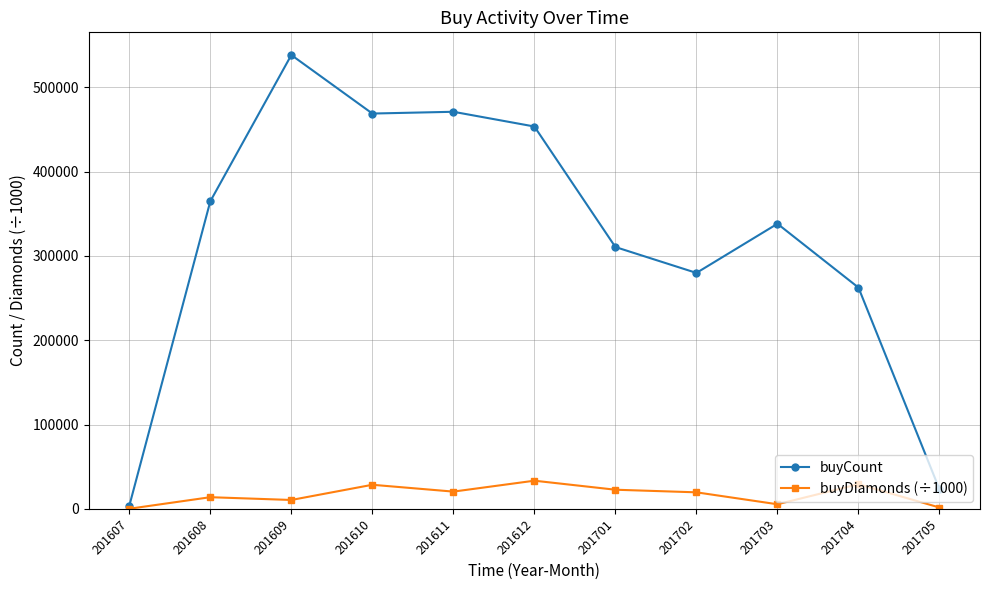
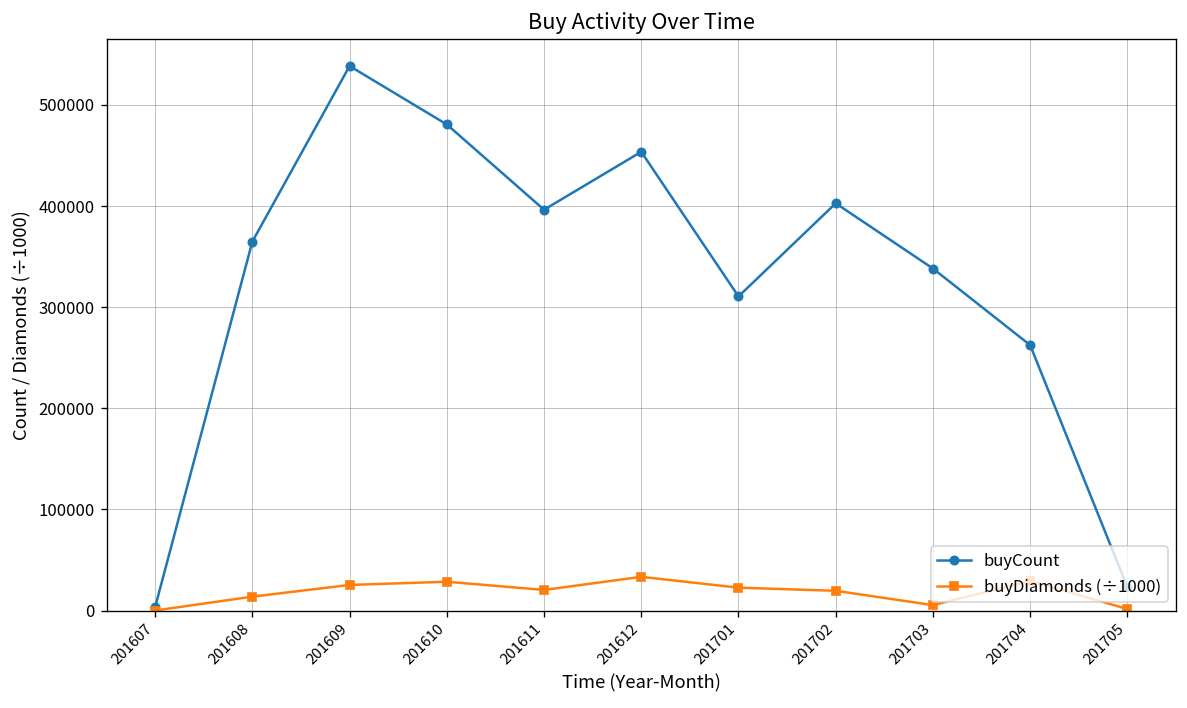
buyDiamonds (÷1000), 201609: 10000 -> 30000
buyCount, 201610: 470000 -> 480000
buyCount, 201611: 470000 -> 400000
buyCount, 201702: 280000 -> 400000
